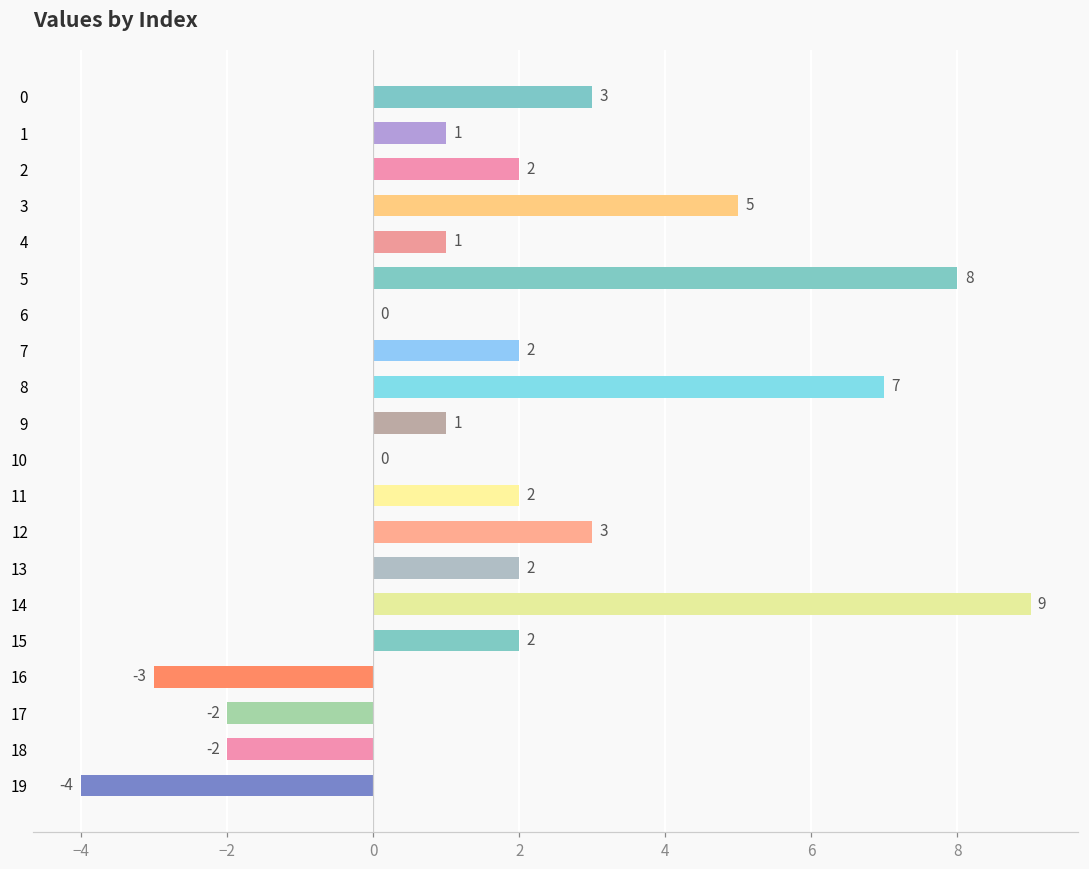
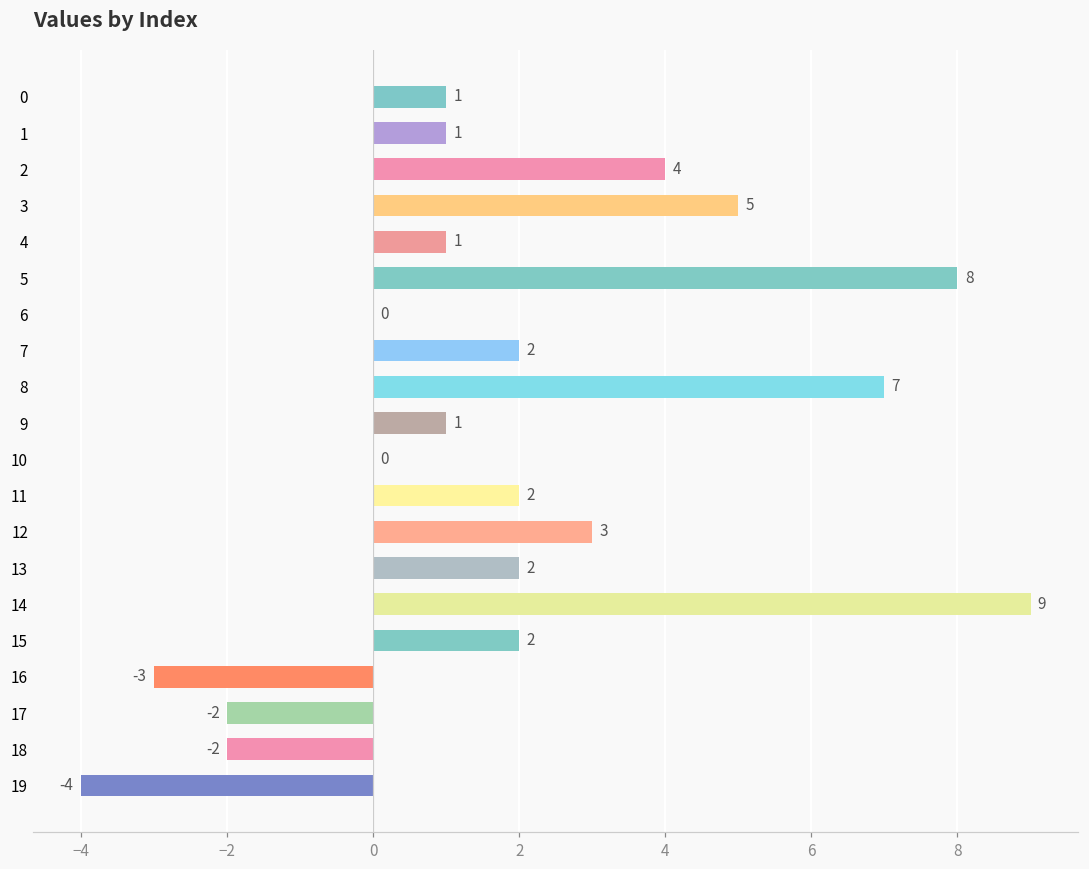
0: 3 -> 1
2: 2 -> 4
